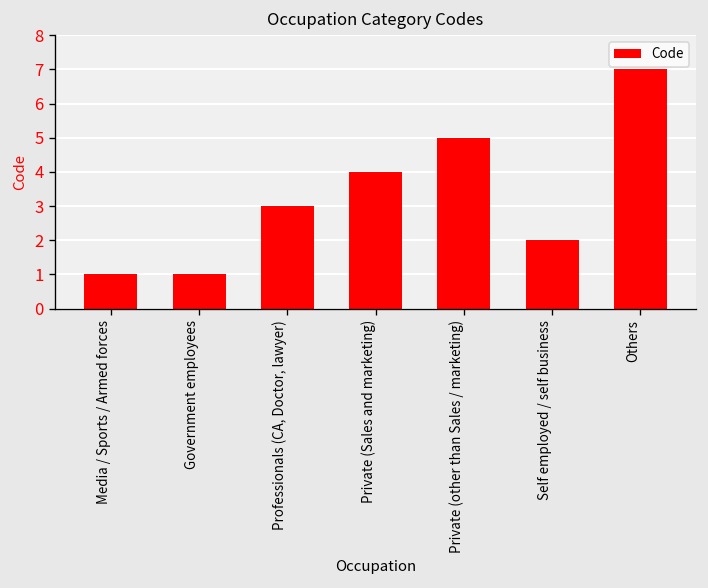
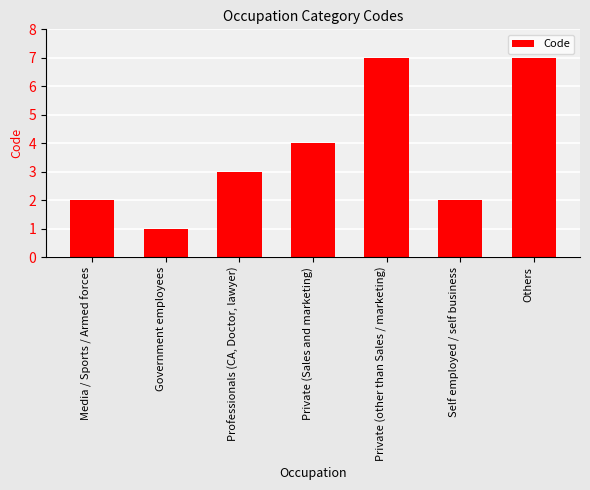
Media / Sports / Armed forces: 1 -> 2
Private (other than Sales / marketing): 5 -> 7
